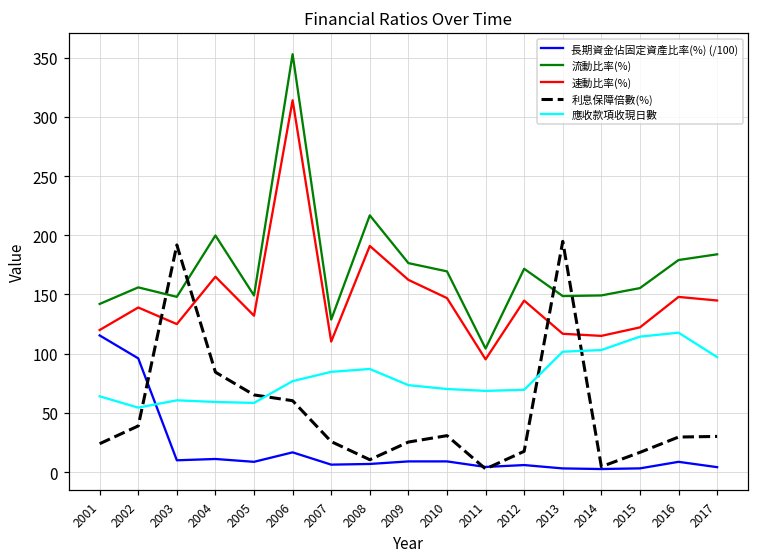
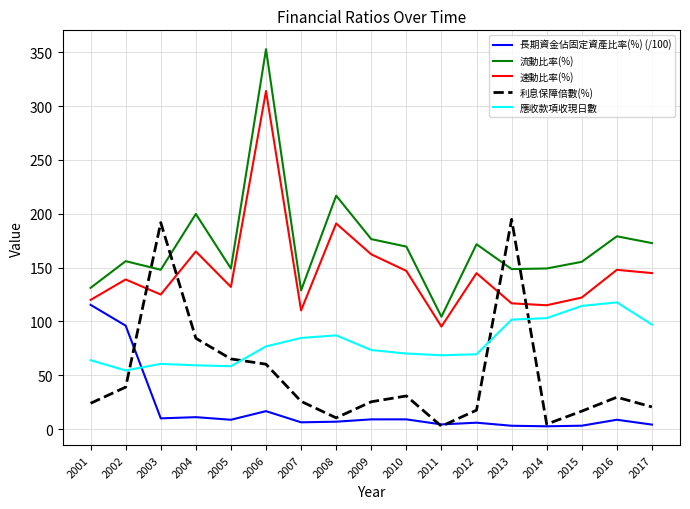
流動比率(%), 2001: 142 -> 131
流動比率(%), 2017: 184 -> 173
利息保障倍數(%), 2017: 30 -> 21
